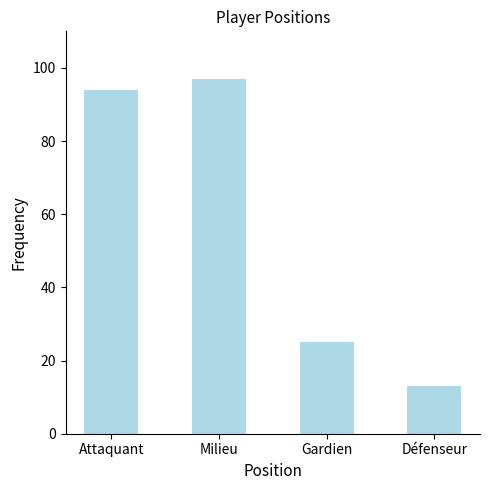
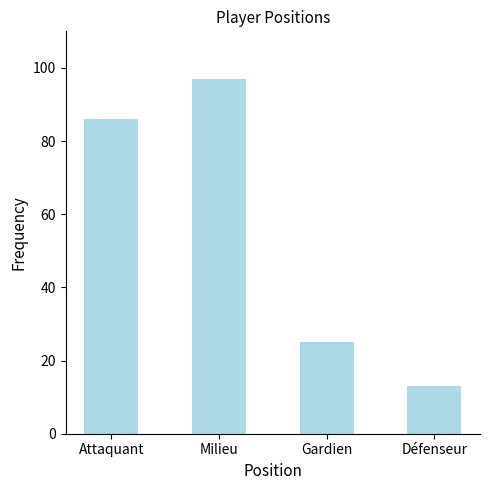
Attaquant: 94 -> 86
